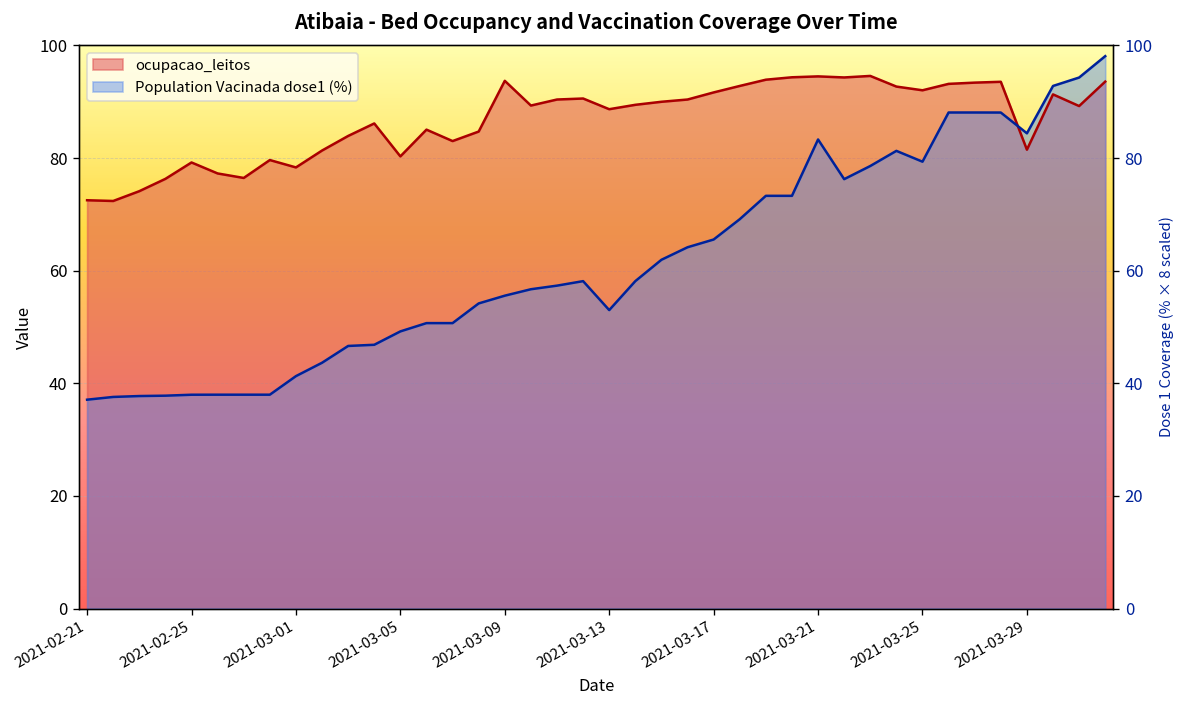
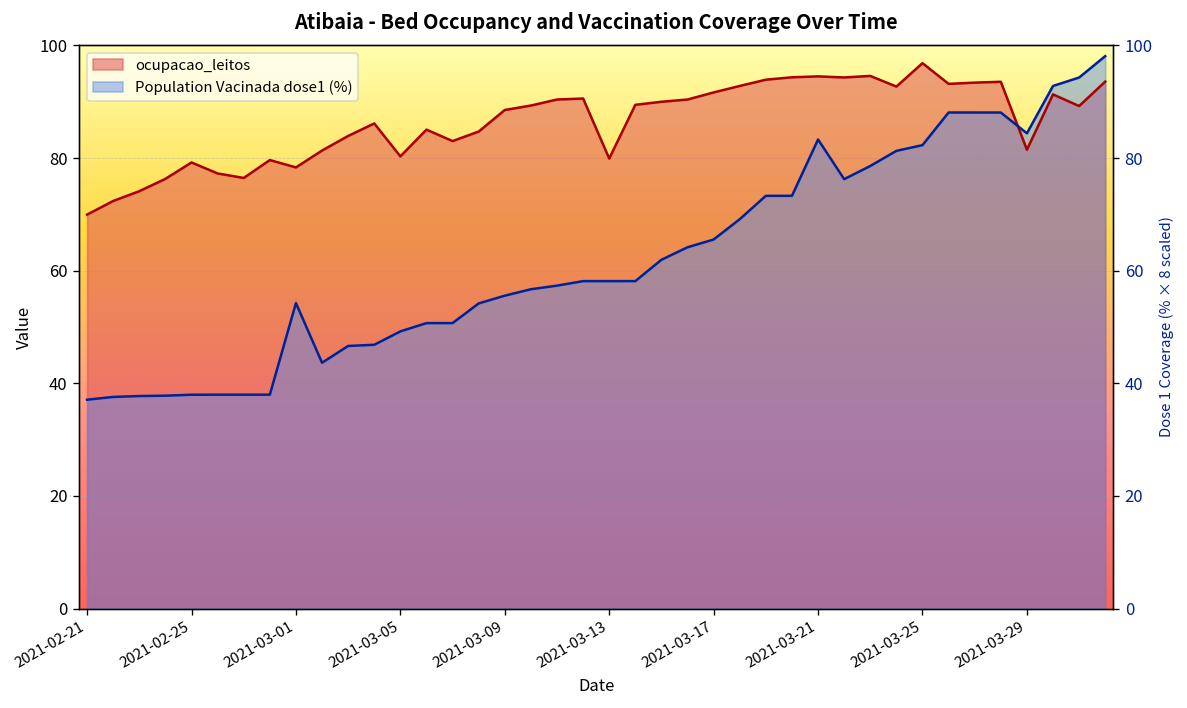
ocupacao_leitos, 2021-02-21: 73 -> 70
Population Vacinada dose1 (%), 2021-03-01: 41 -> 54
ocupacao_leitos, 2021-03-09: 94 -> 89
ocupacao_leitos, 2021-03-13: 89 -> 80
Population Vacinada dose1 (%), 2021-03-13: 53 -> 58
ocupacao_leitos, 2021-03-25: 92 -> 97
Population Vacinada dose1 (%), 2021-03-25: 79 -> 82
